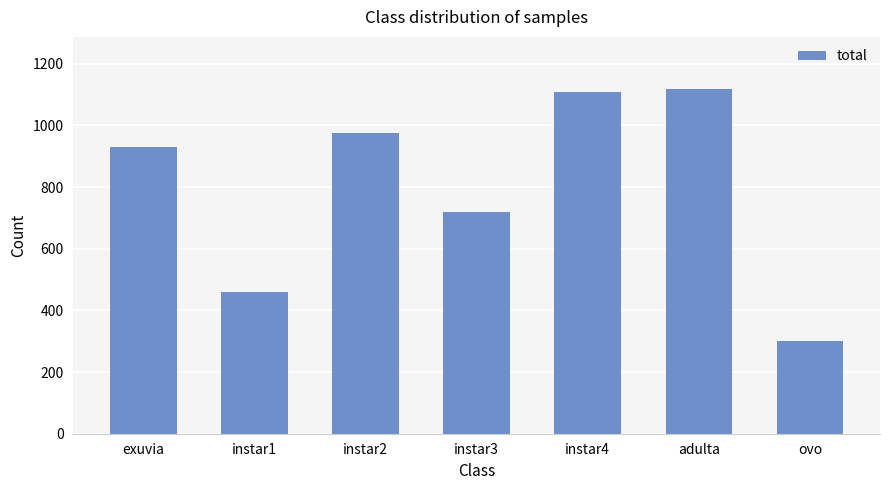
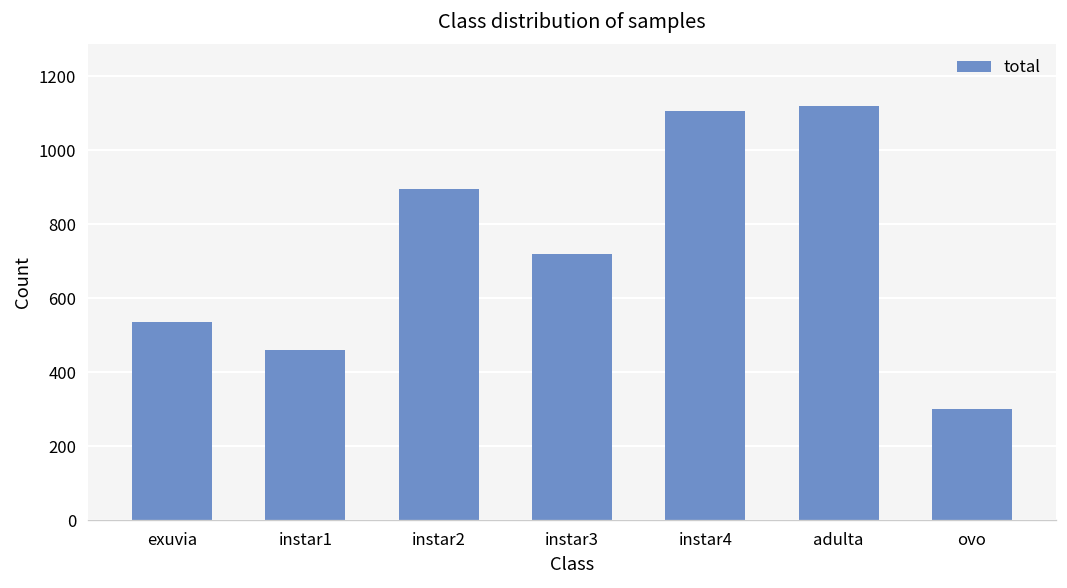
exuvia: 930 -> 540
instar2: 980 -> 900
